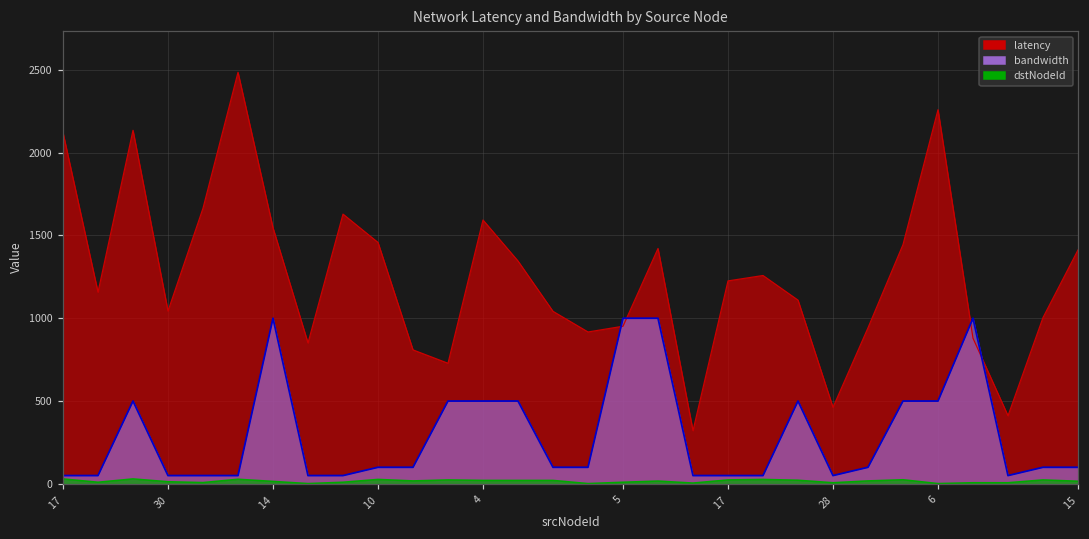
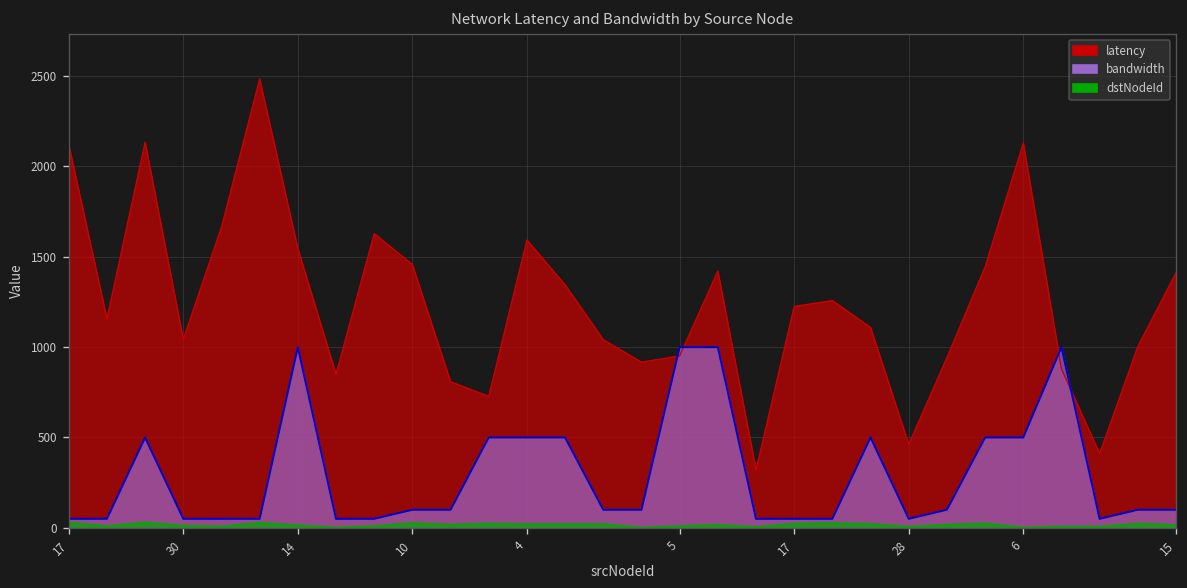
latency, 6: 2260 -> 2130
